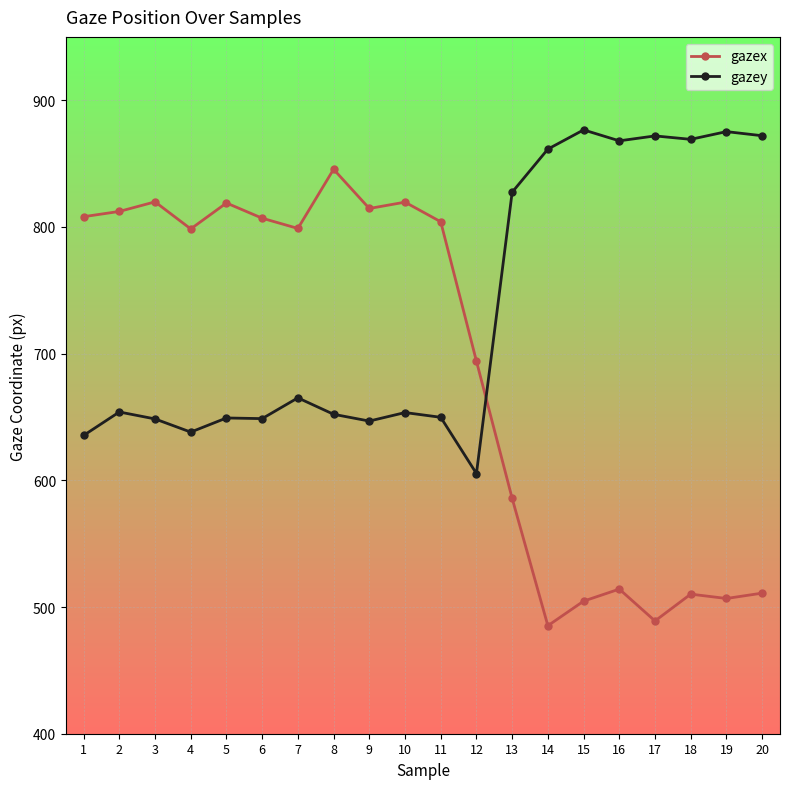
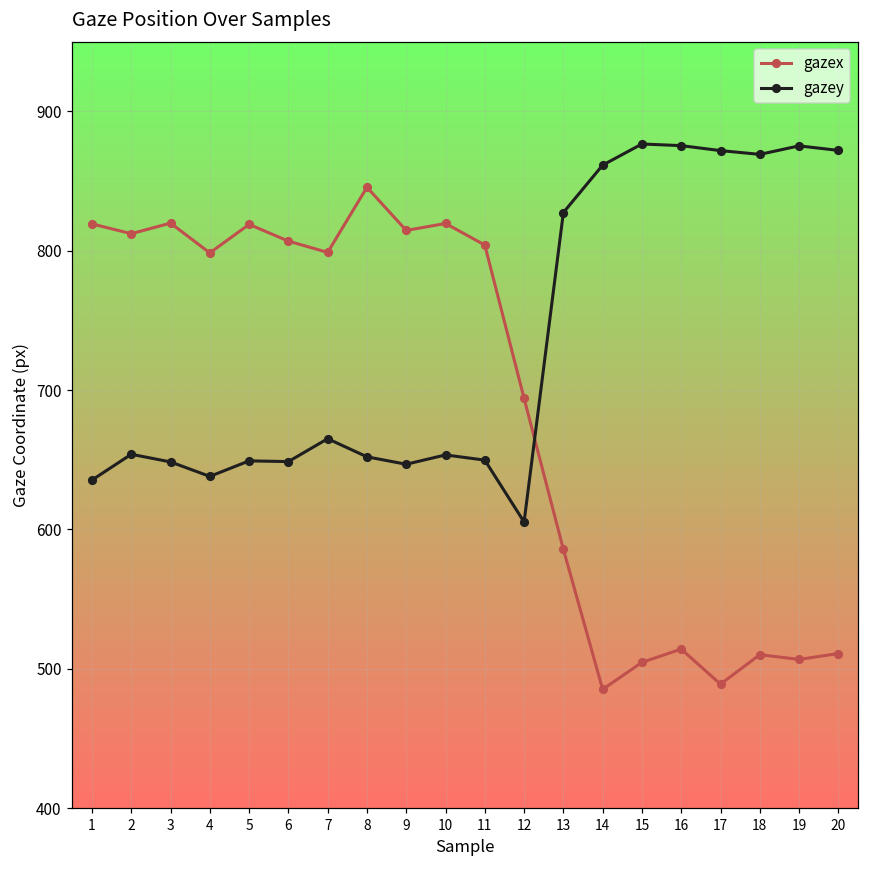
gazex, 1: 808 -> 819
gazey, 16: 868 -> 875
